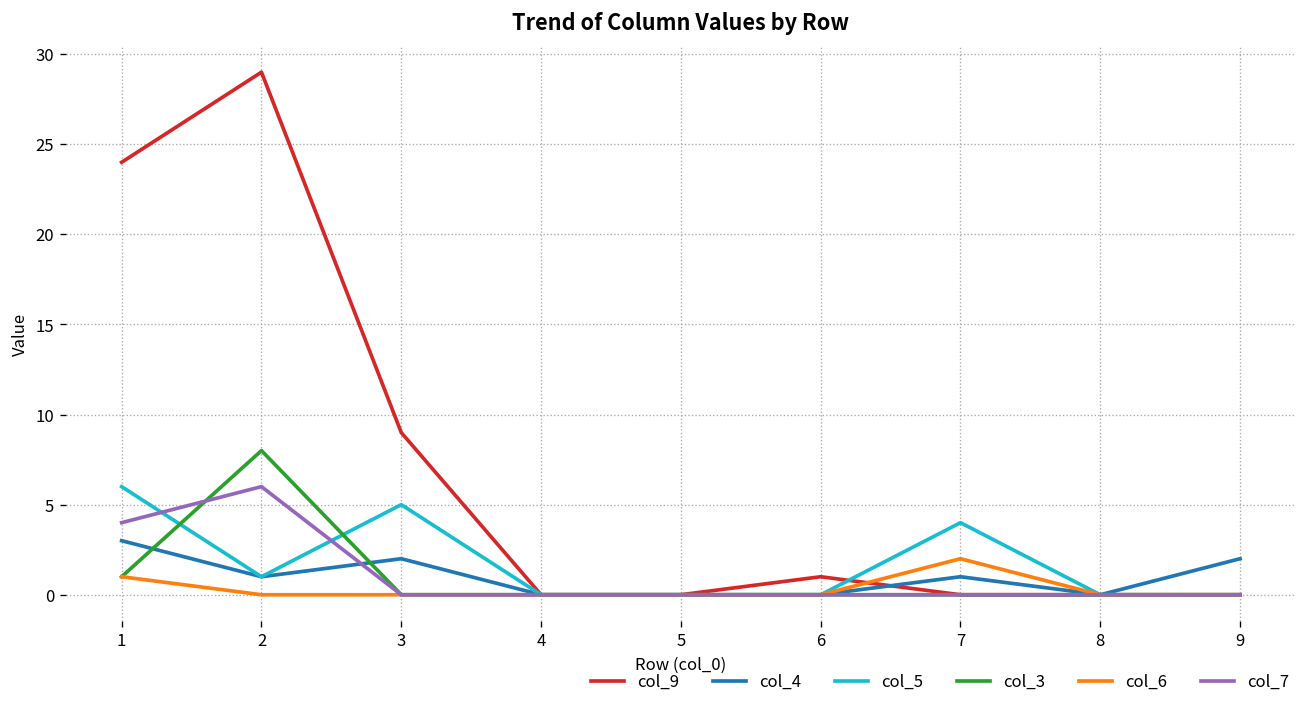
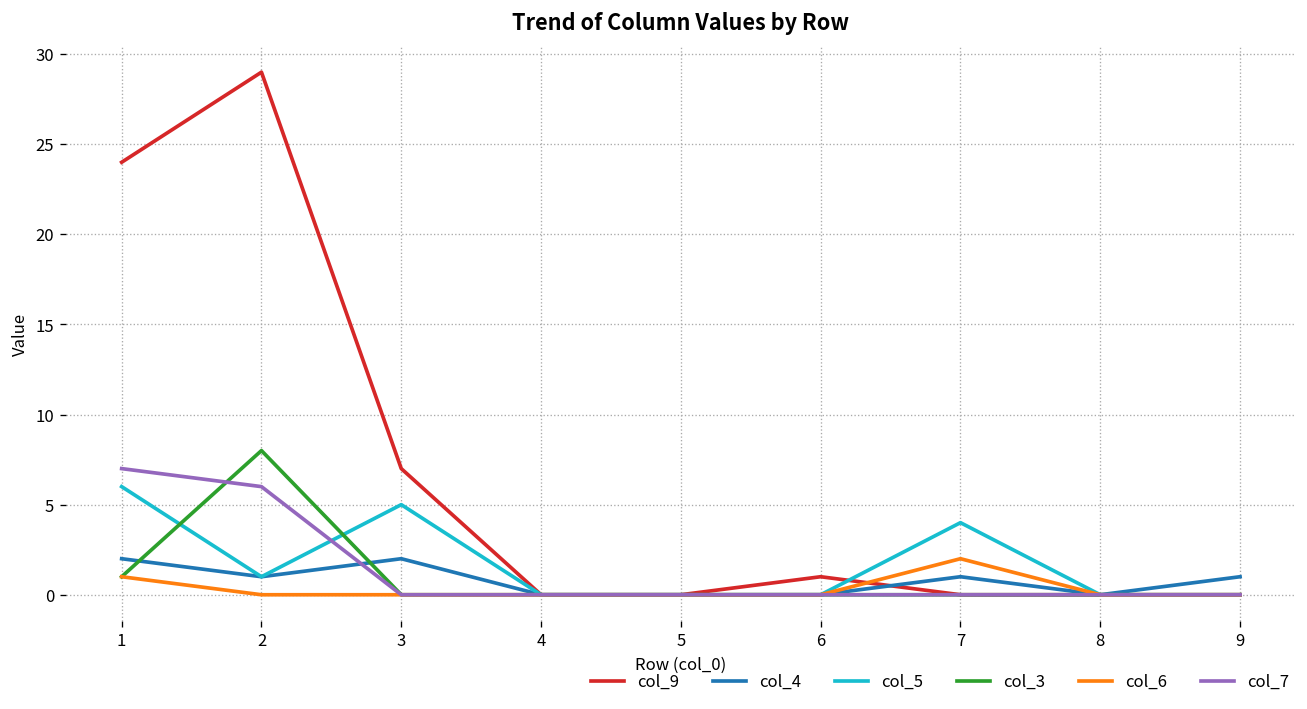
col_4, 1: 3 -> 2
col_7, 1: 4 -> 7
col_9, 3: 9 -> 7
col_4, 9: 2 -> 1
